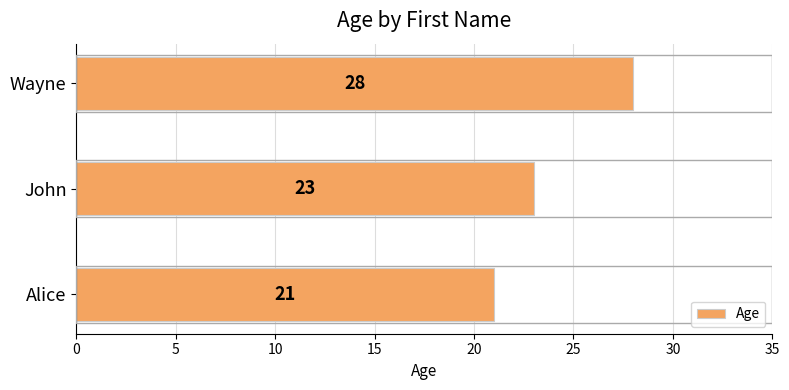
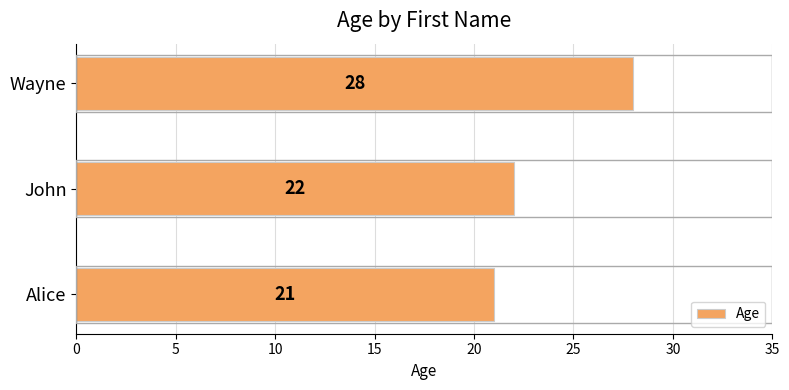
John: 23 -> 22
